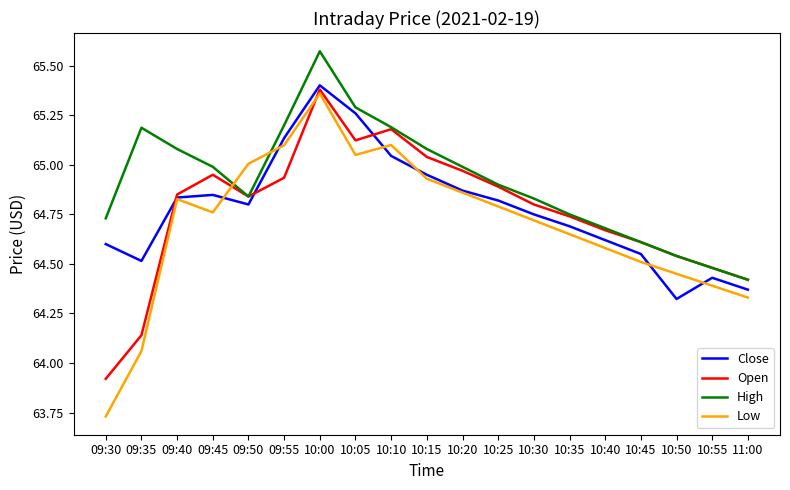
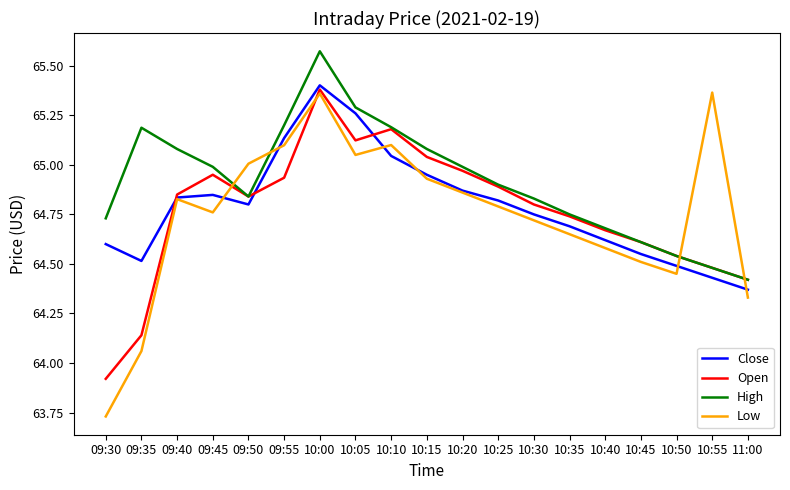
Close, 10:50: 64.32 -> 64.49
Low, 10:55: 64.39 -> 65.36
